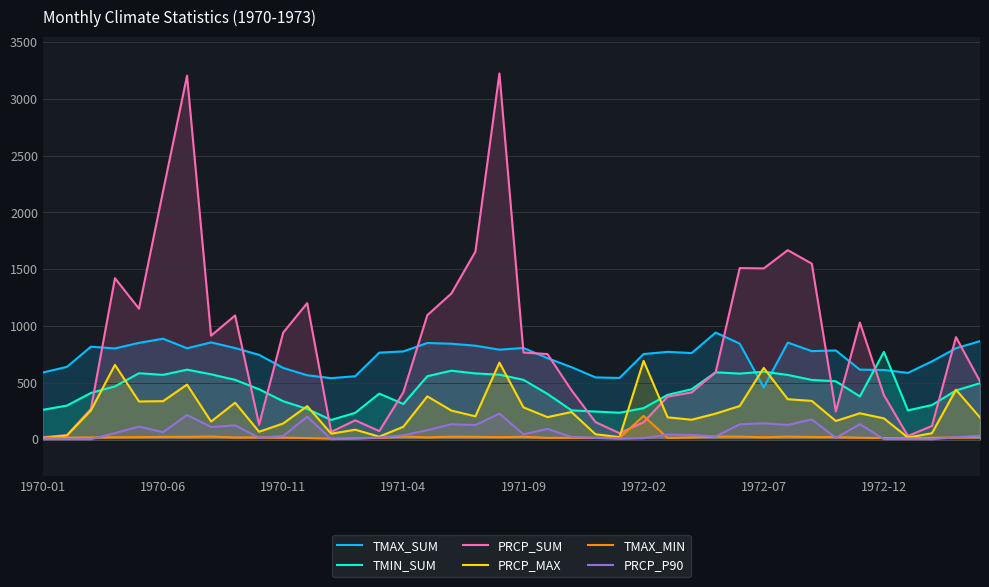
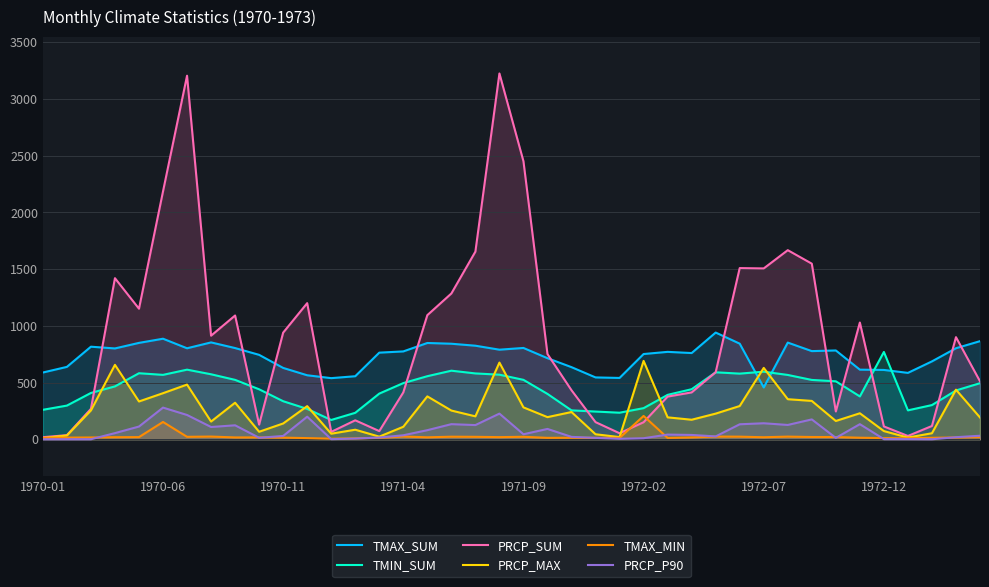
PRCP_MAX, 1970-06: 340 -> 410
TMAX_MIN, 1970-06: 20 -> 150
PRCP_P90, 1970-06: 60 -> 280
TMIN_SUM, 1971-04: 310 -> 500
PRCP_SUM, 1971-09: 770 -> 2450
PRCP_SUM, 1972-12: 390 -> 110
PRCP_MAX, 1972-12: 180 -> 70
